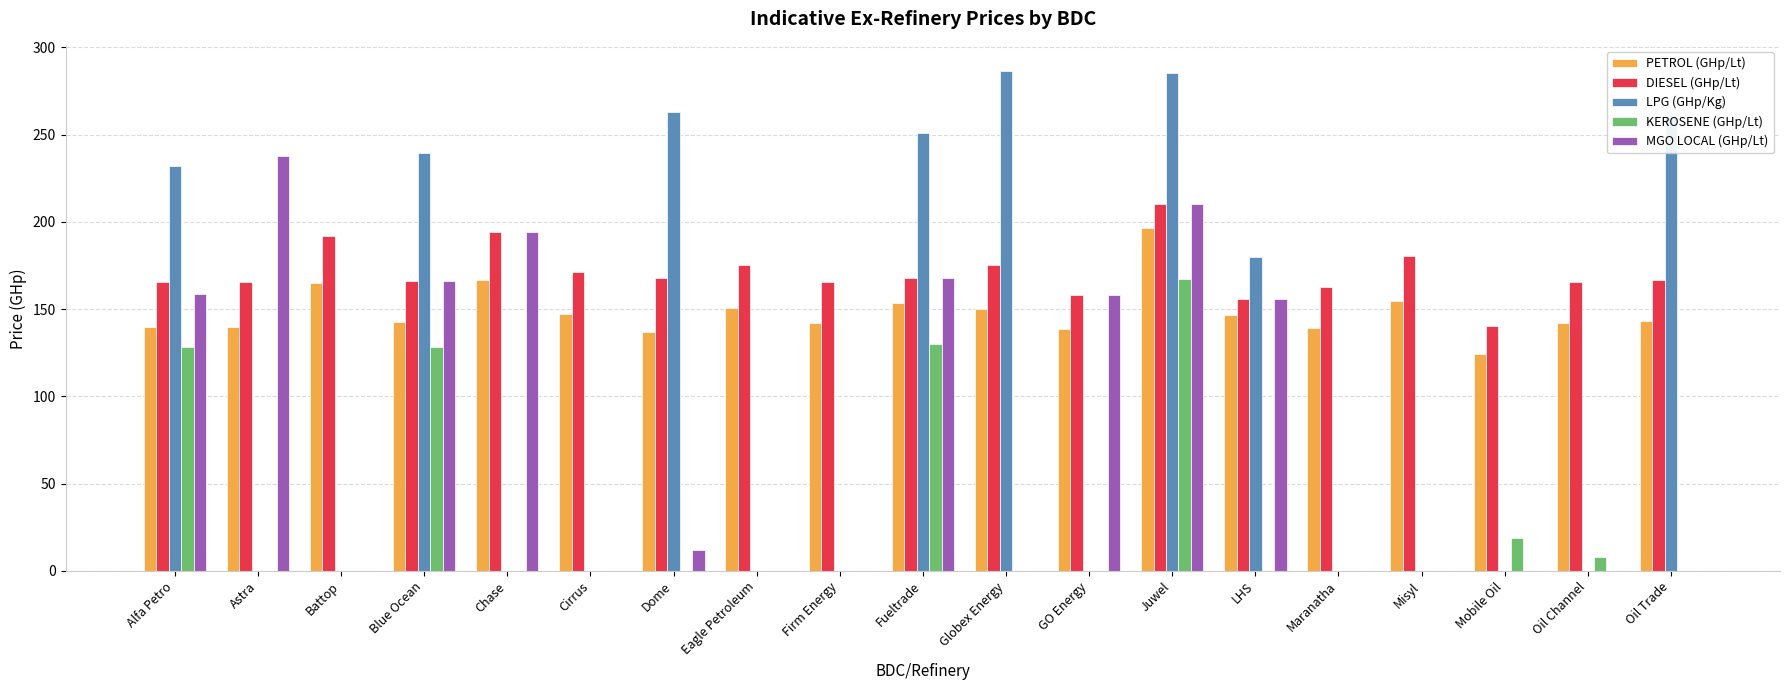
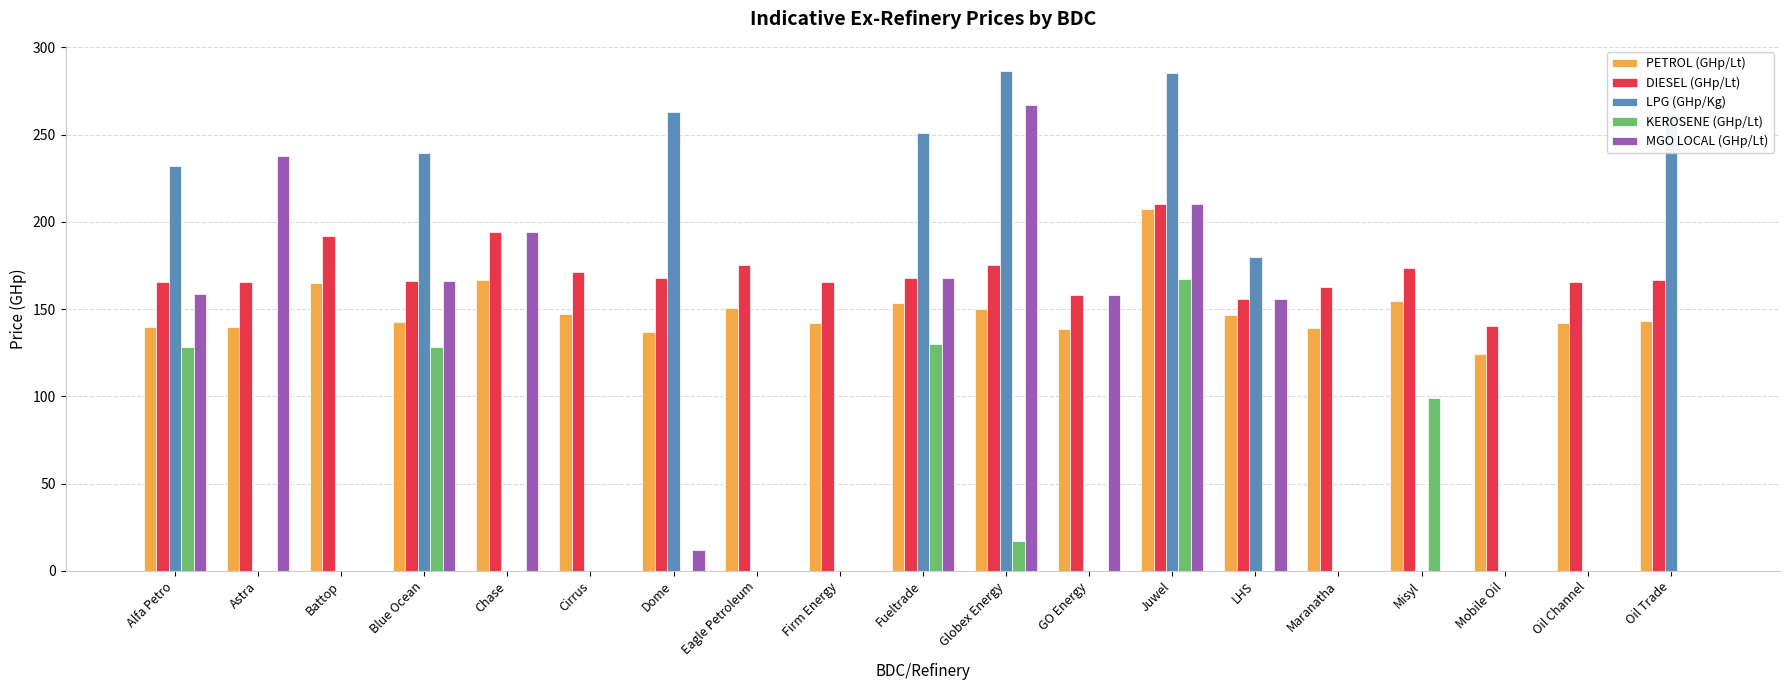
KEROSENE (GHp/Lt), Globex Energy: 0 -> 17
MGO LOCAL (GHp/Lt), Globex Energy: 0 -> 267
PETROL (GHp/Lt), Juwel: 197 -> 207
DIESEL (GHp/Lt), Misyl: 180 -> 173
KEROSENE (GHp/Lt), Misyl: 0 -> 99
KEROSENE (GHp/Lt), Mobile Oil: 19 -> 0
KEROSENE (GHp/Lt), Oil Channel: 8 -> 0
